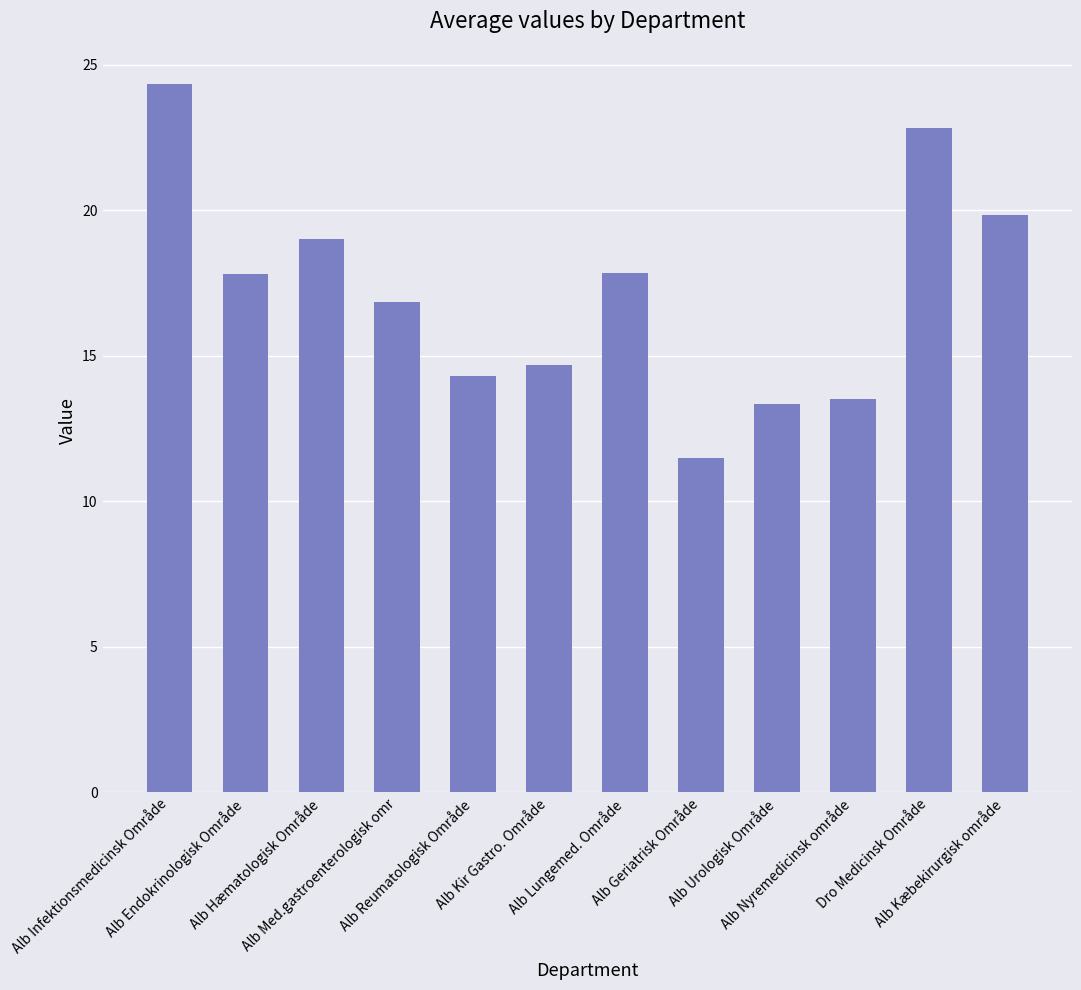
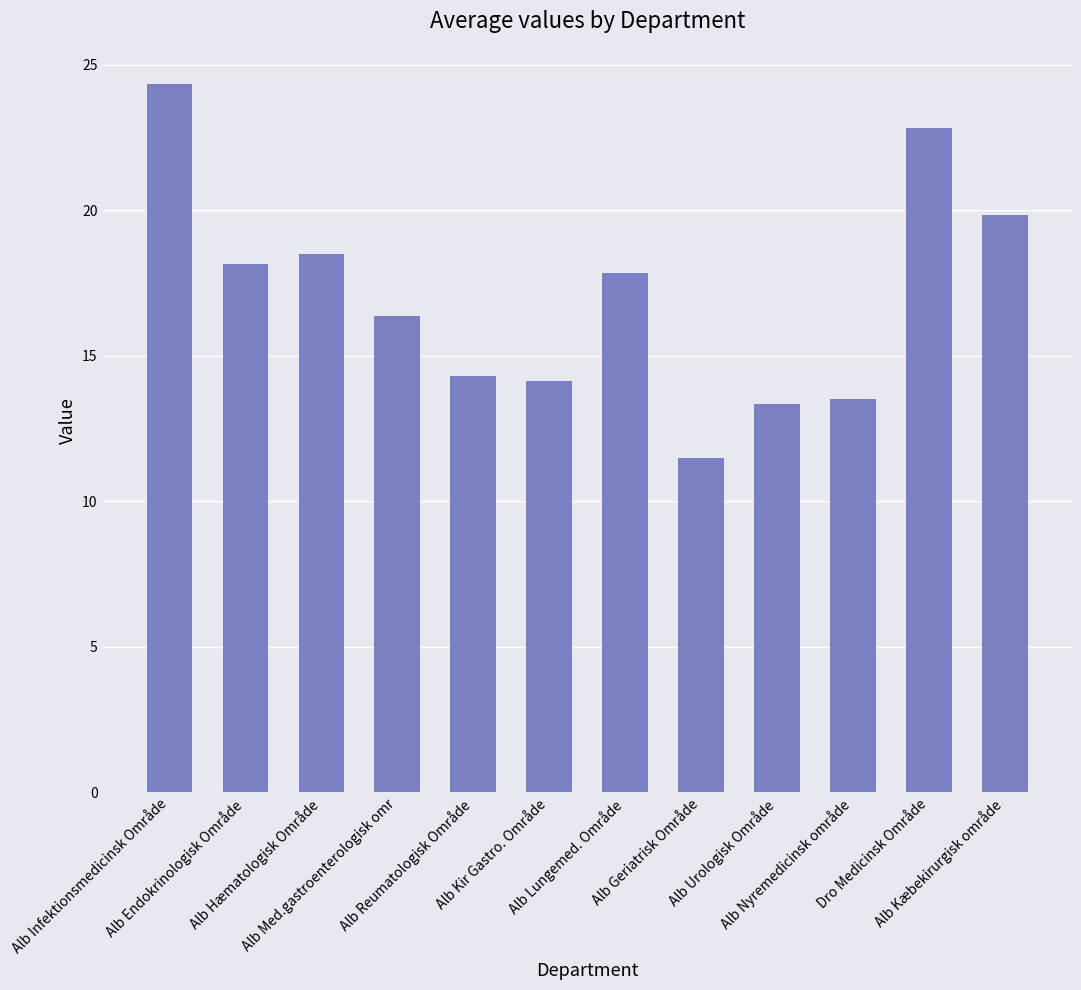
Alb Endokrinologisk Område: 17.8 -> 18.2
Alb Hæmatologisk Område: 19.0 -> 18.5
Alb Med.gastroenterologisk omr: 16.8 -> 16.4
Alb Kir Gastro. Område: 14.7 -> 14.1
